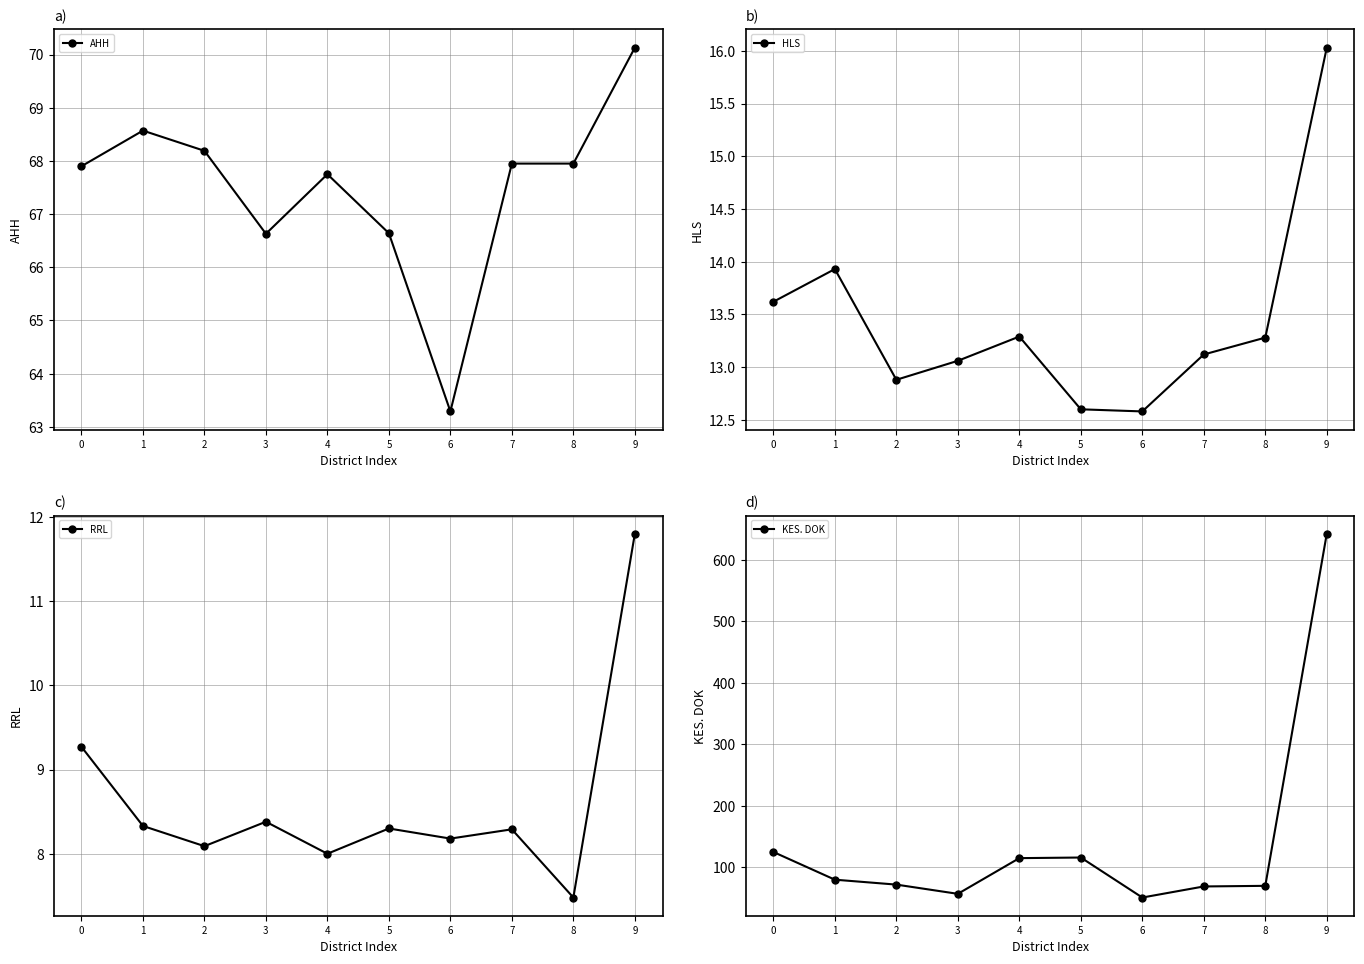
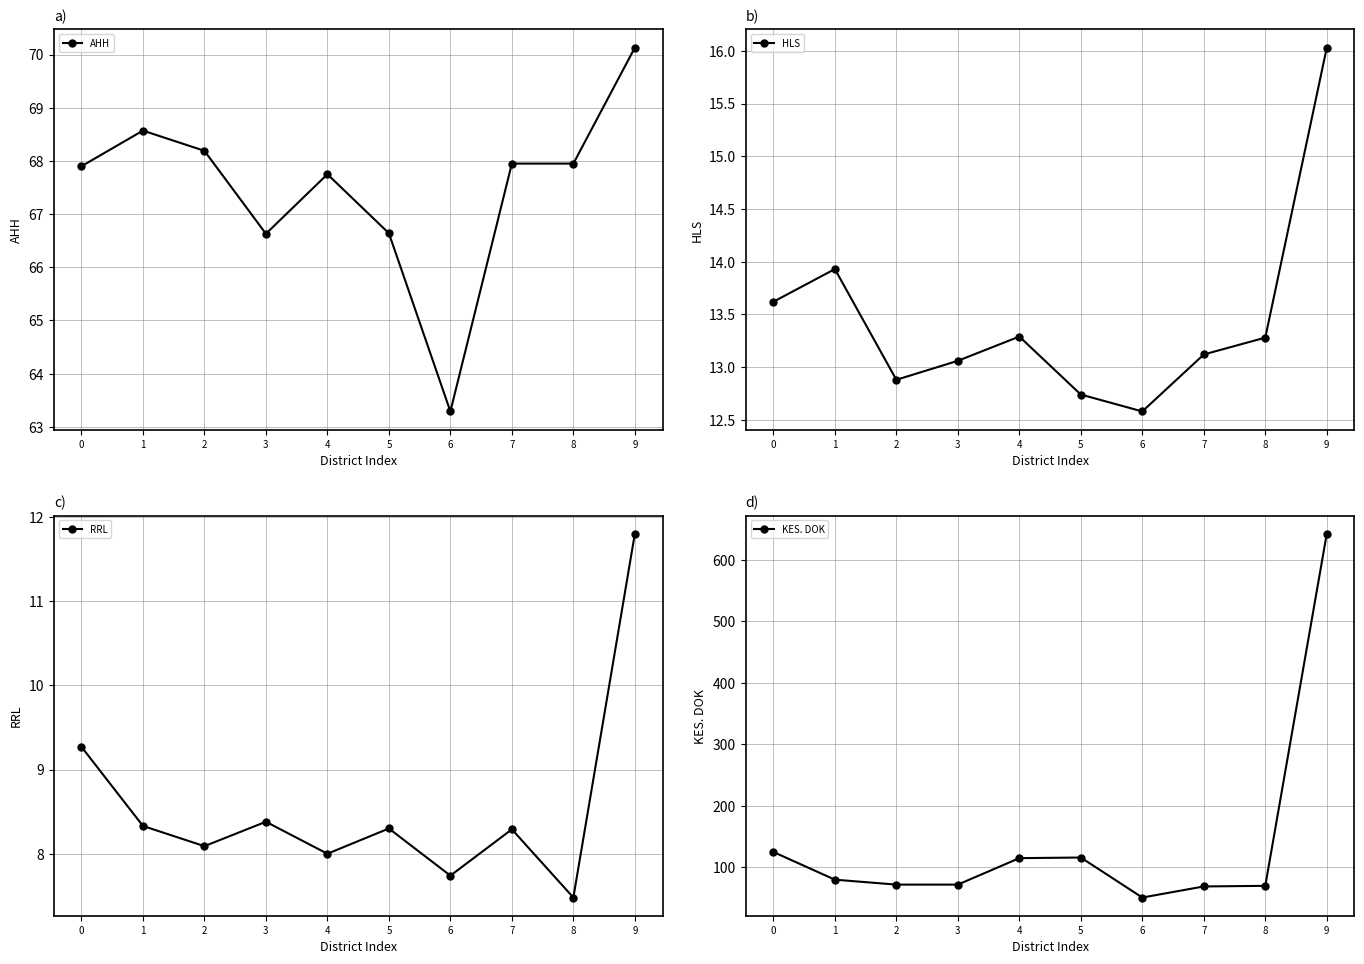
b), 5: 12.60 -> 12.74
c), 6: 8.2 -> 7.7
d), 3: 60 -> 70
